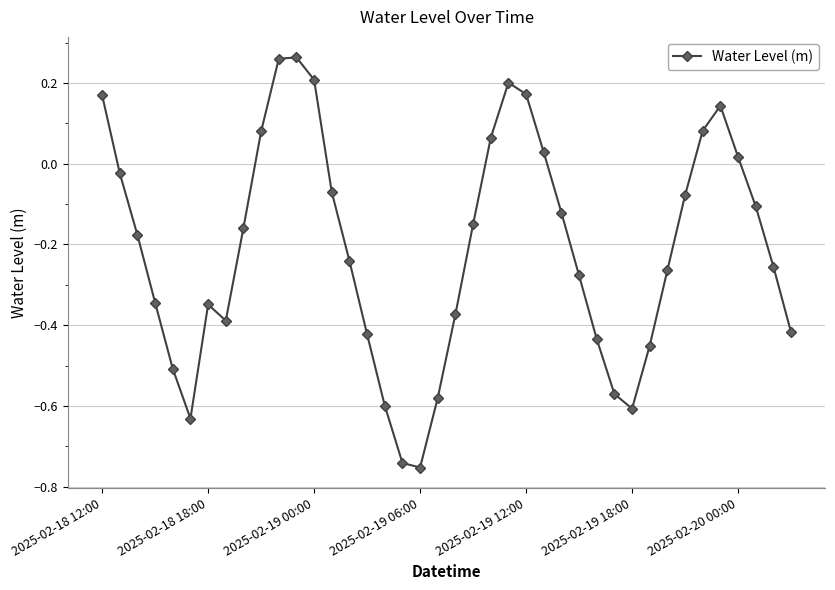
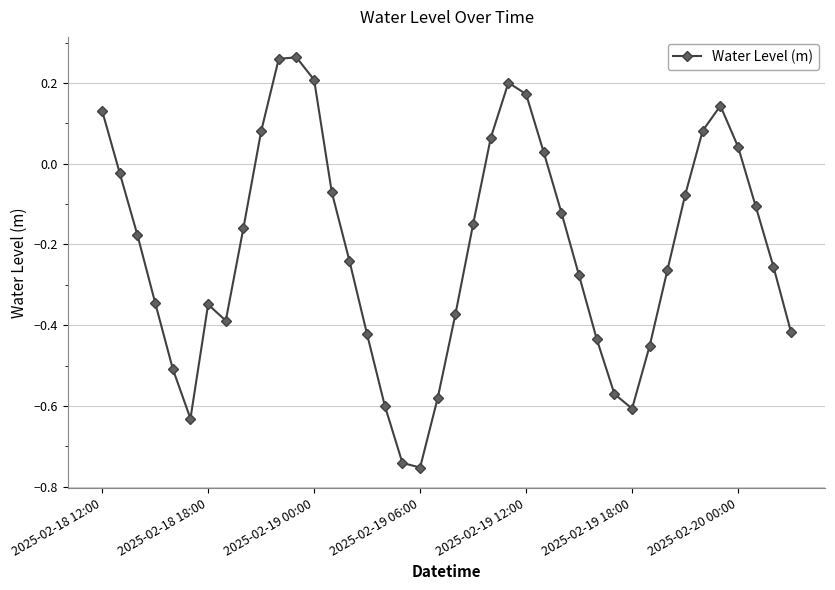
2025-02-18 12:00: 0.17 -> 0.13
2025-02-20 00:00: 0.02 -> 0.04
